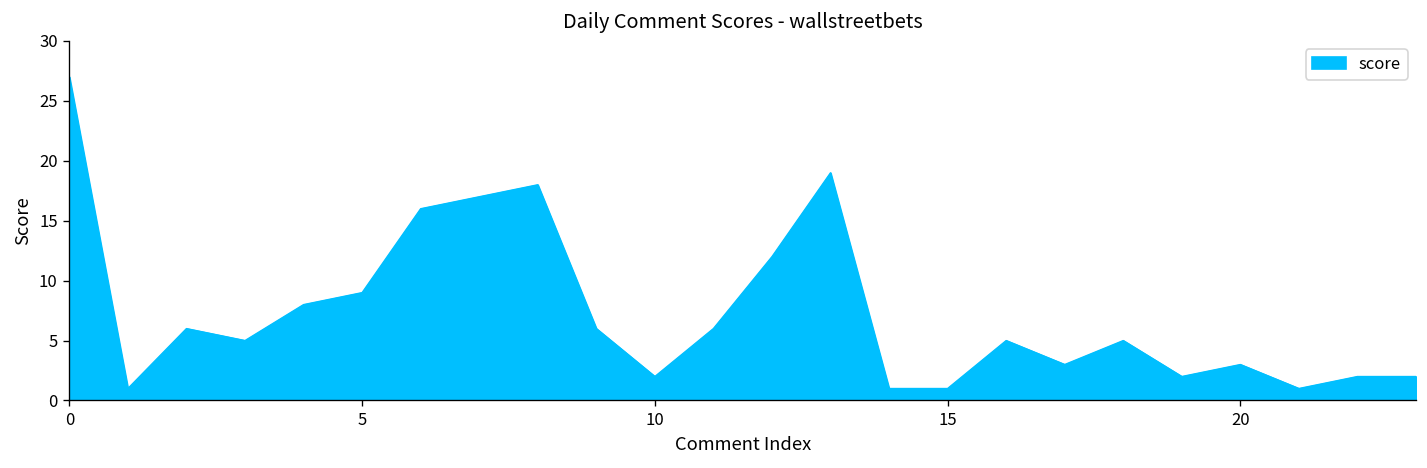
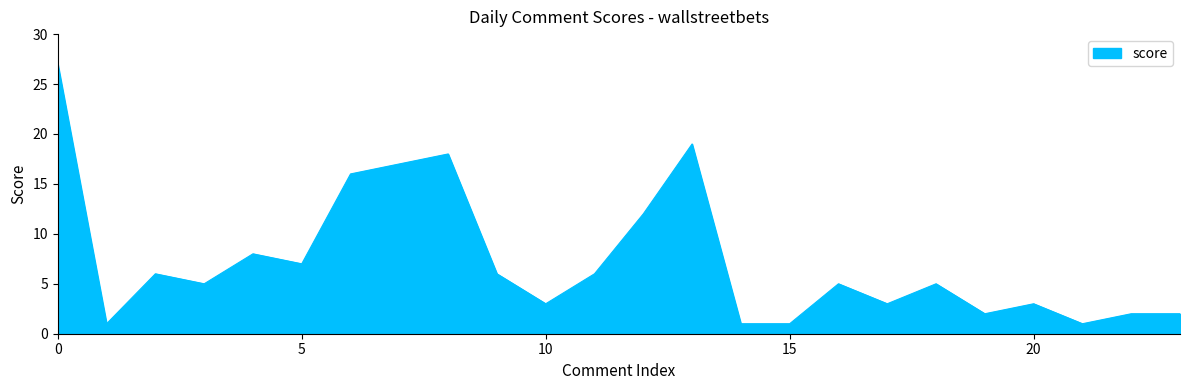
5: 9 -> 7
10: 2 -> 3
